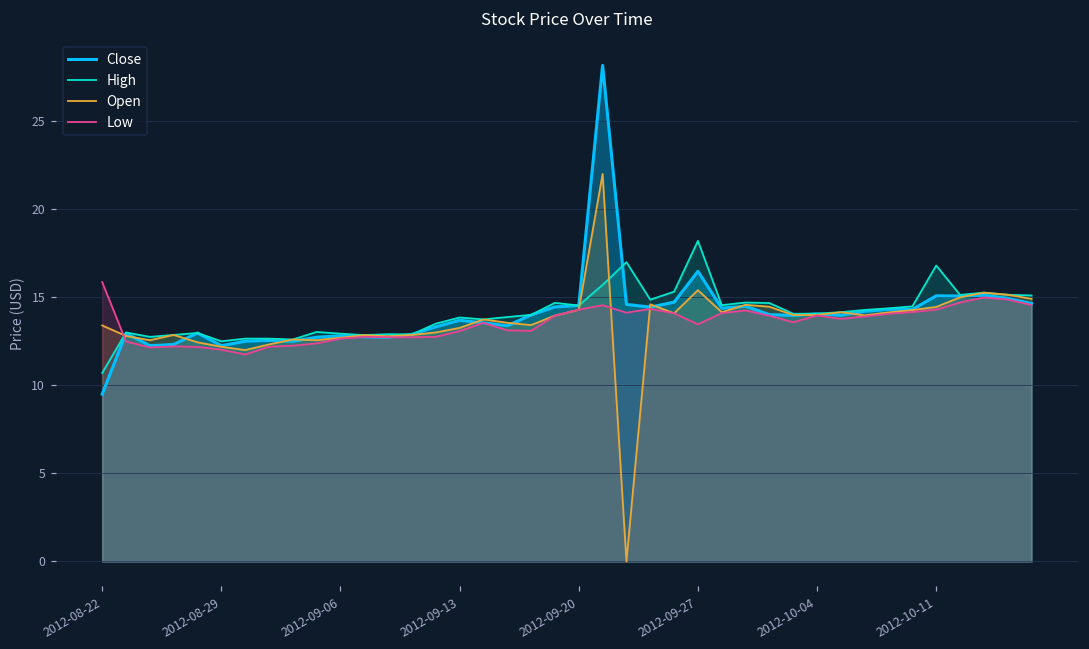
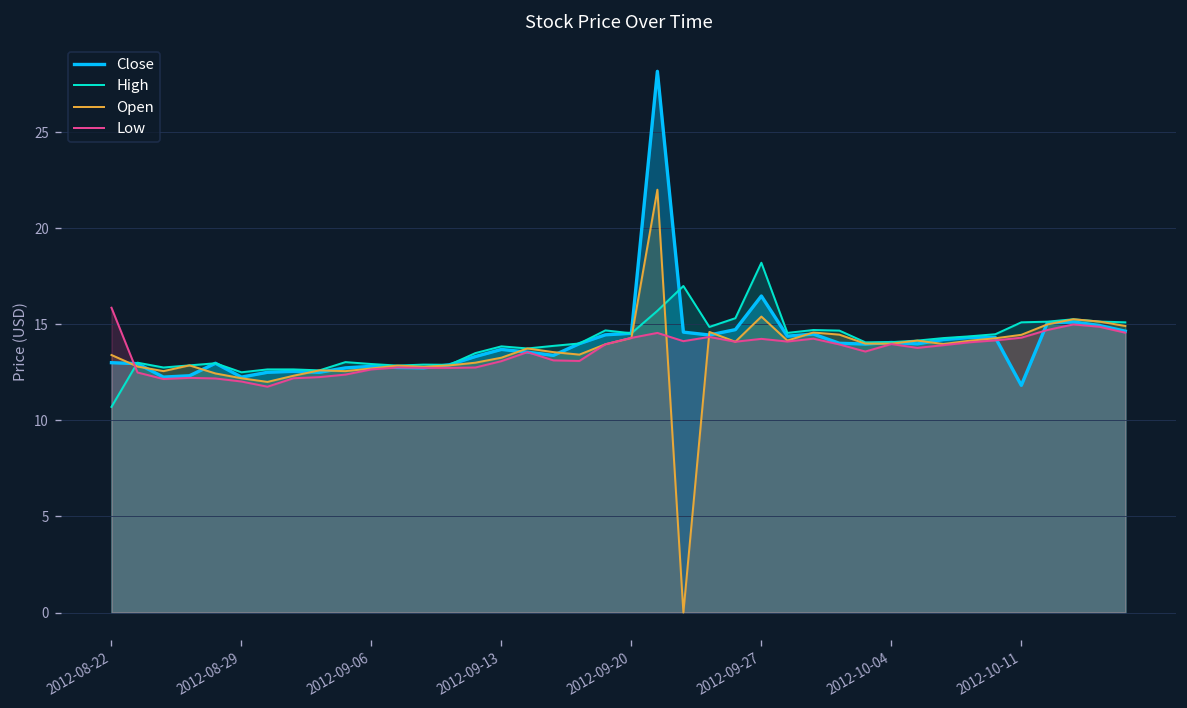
Close, 2012-08-22: 9.5 -> 13.0
Low, 2012-09-27: 13.5 -> 14.2
Close, 2012-10-11: 15.1 -> 11.8
High, 2012-10-11: 16.8 -> 15.1
